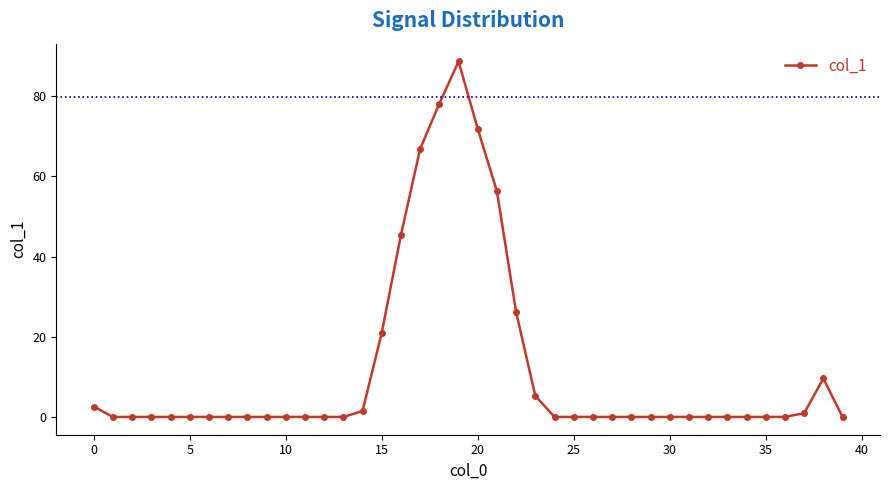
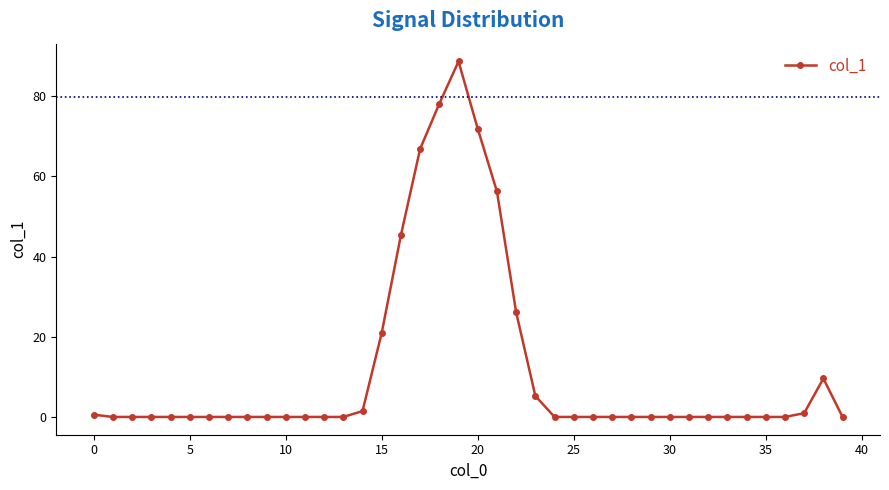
0: 3 -> 1
